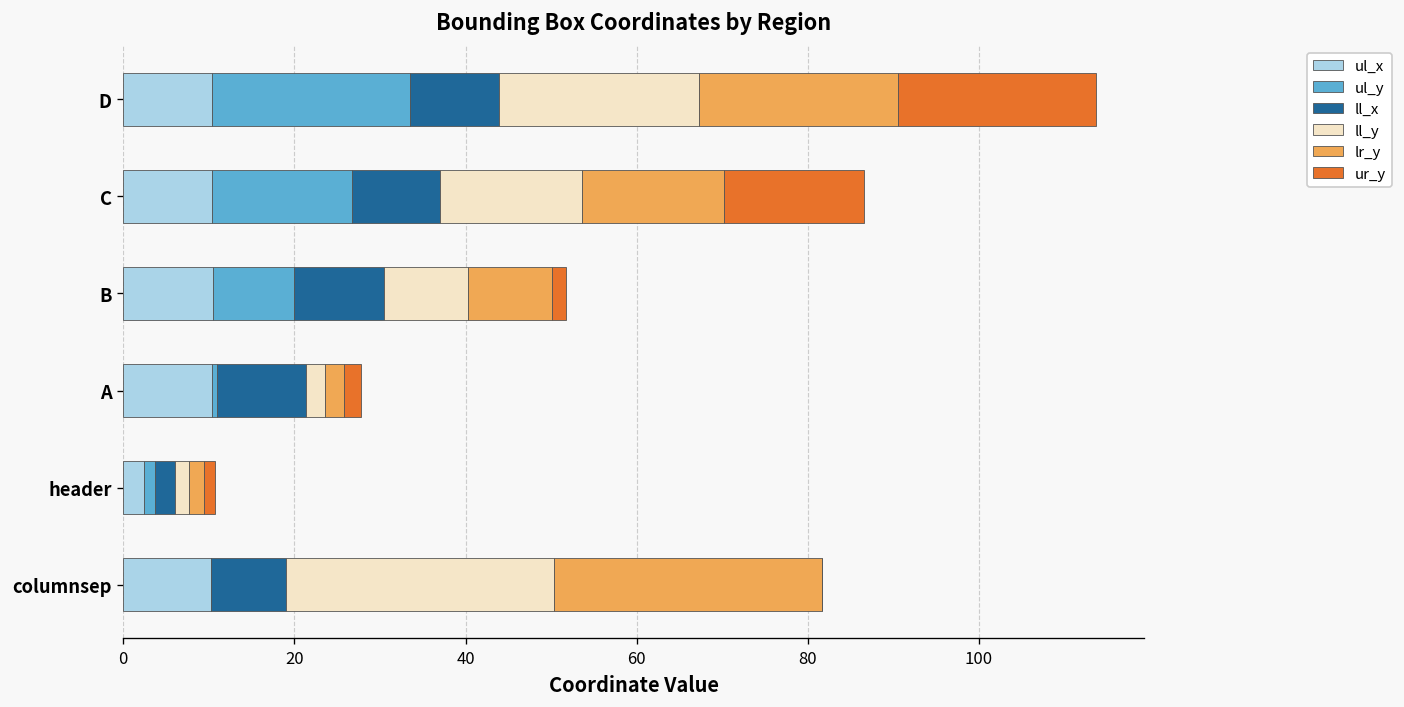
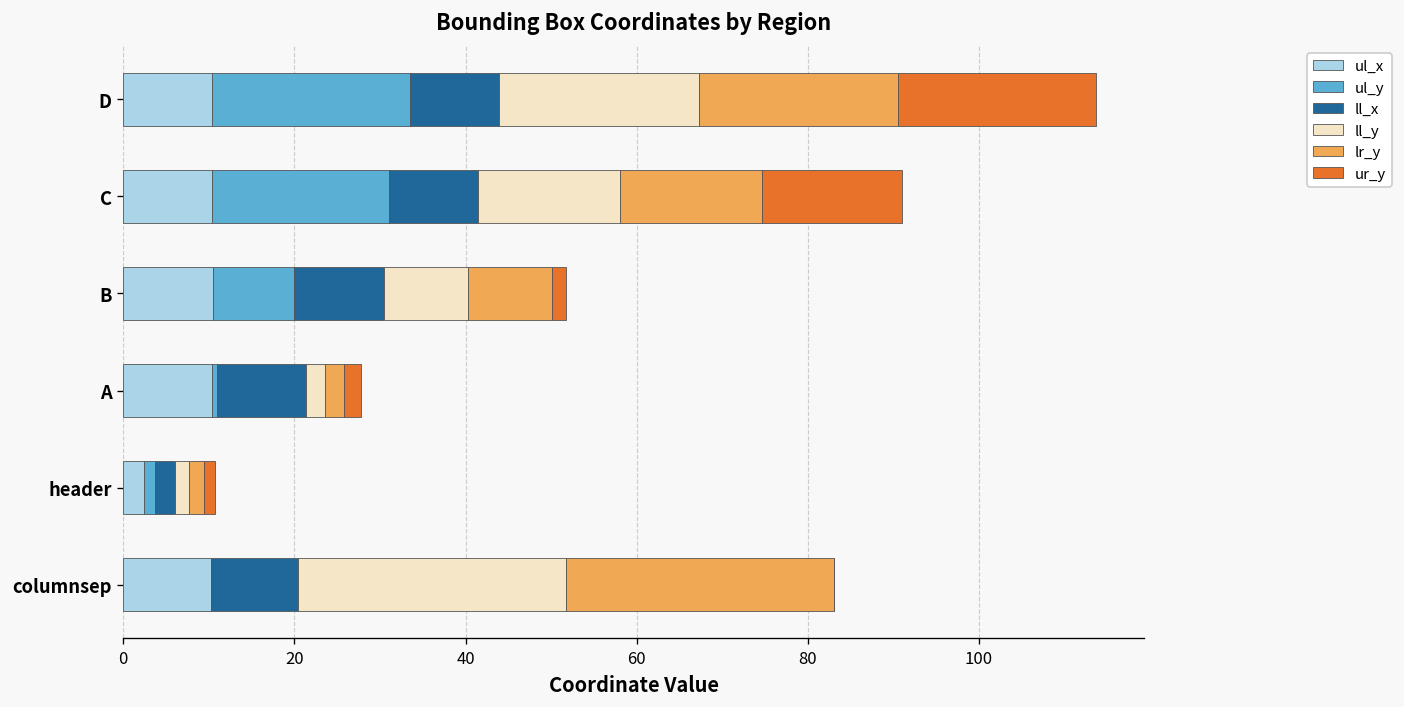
ul_y, C: 16 -> 21
ll_x, columnsep: 9 -> 10
